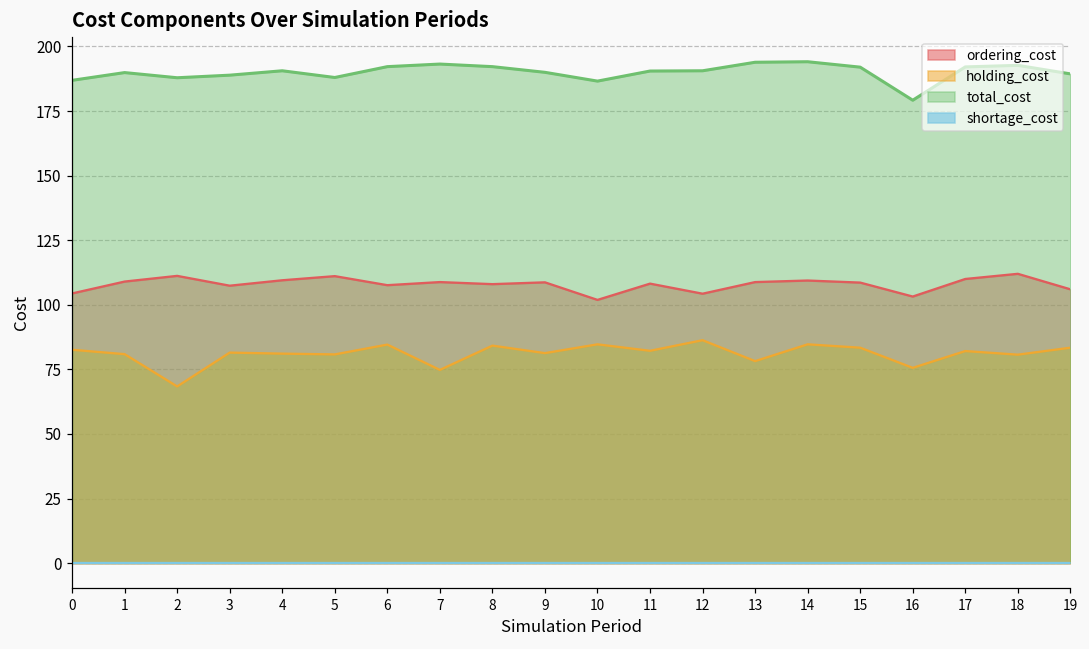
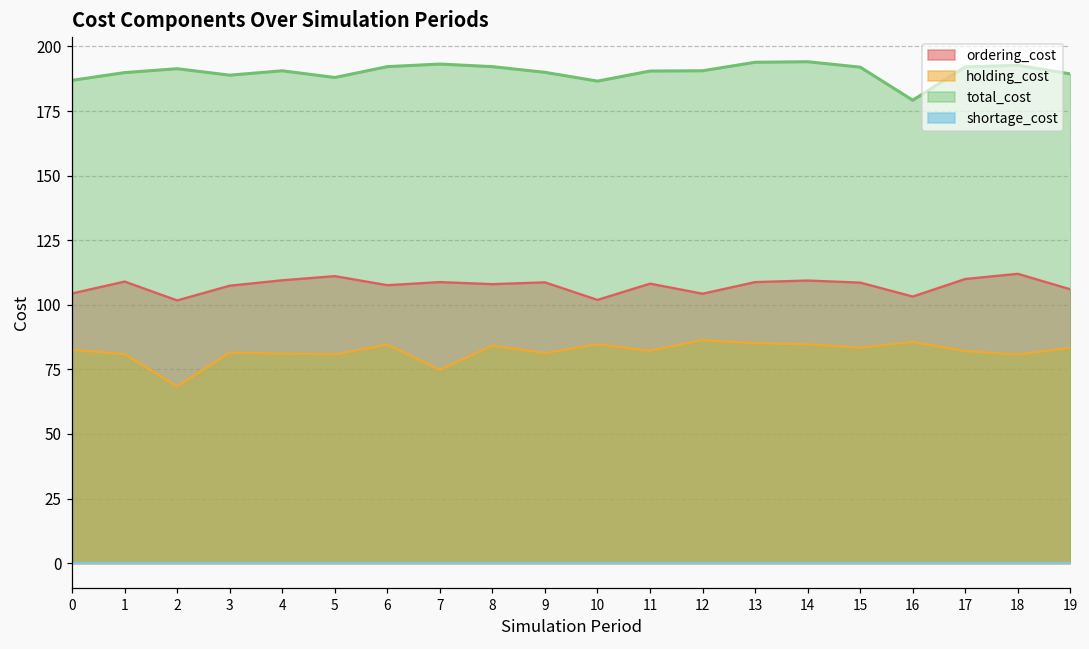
ordering_cost, 2: 111 -> 102
total_cost, 2: 188 -> 191
holding_cost, 13: 78 -> 85
holding_cost, 16: 76 -> 86
